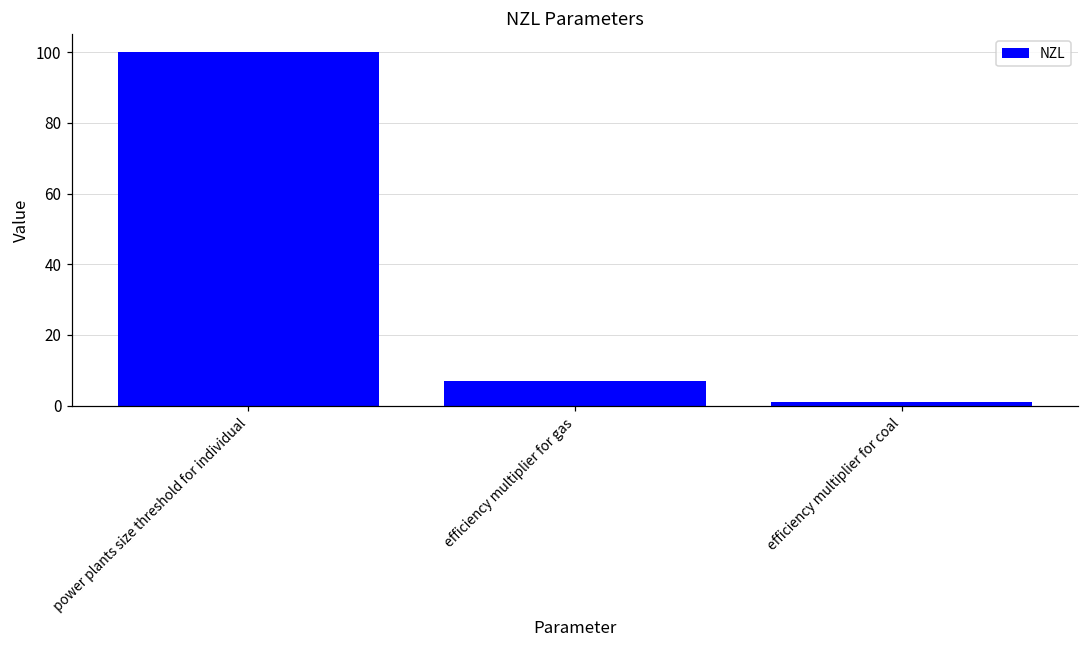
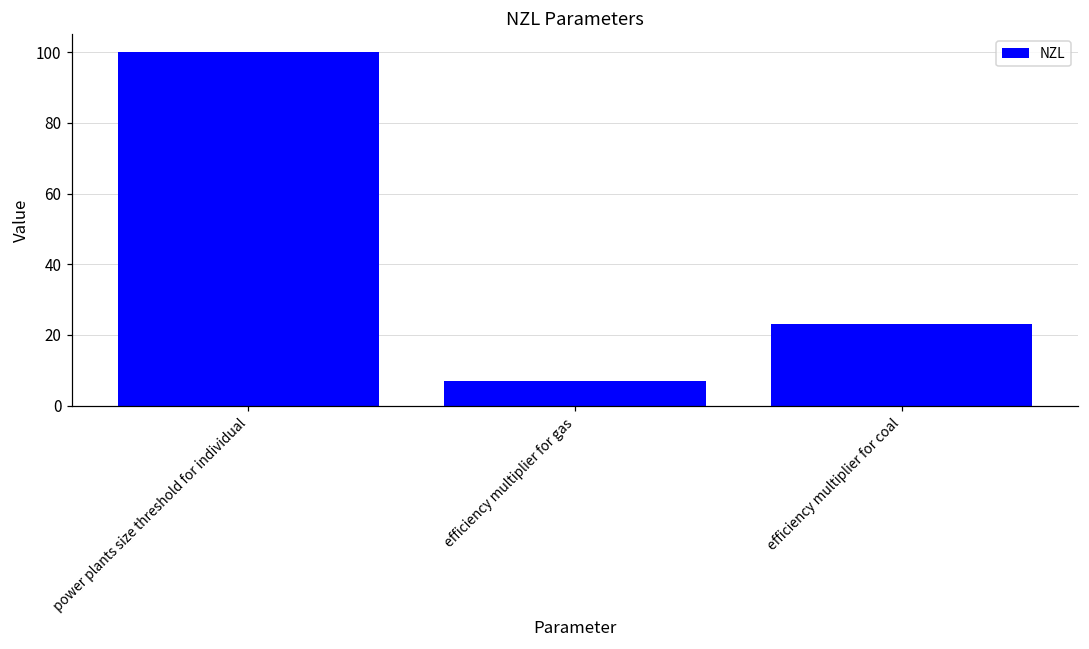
efficiency multiplier for coal: 1 -> 23
